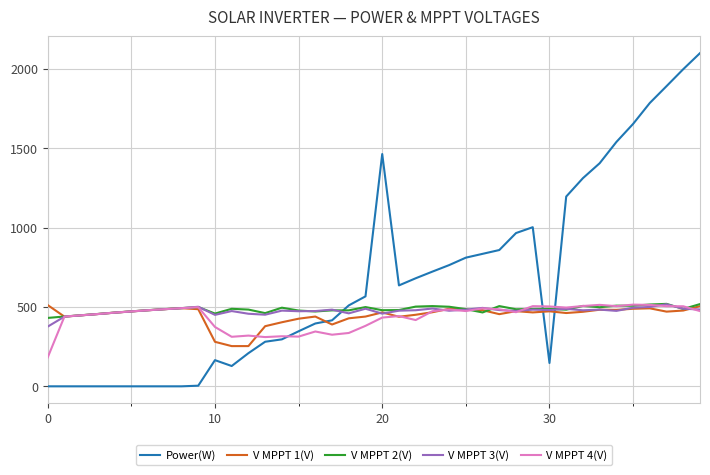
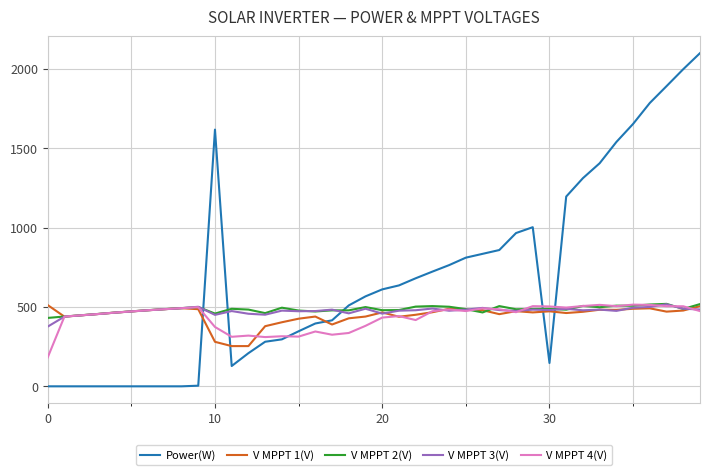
Power(W), 10: 170 -> 1620
Power(W), 20: 1460 -> 610
